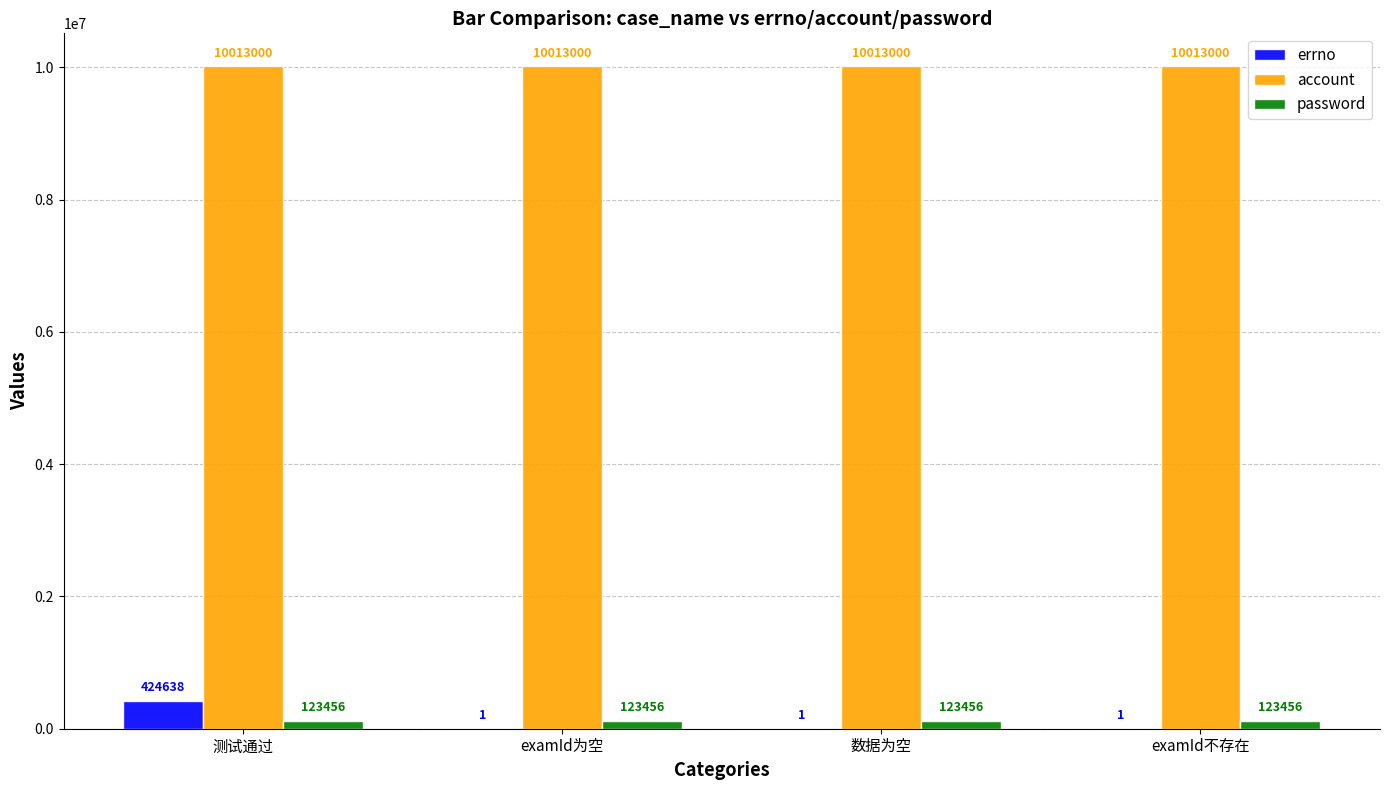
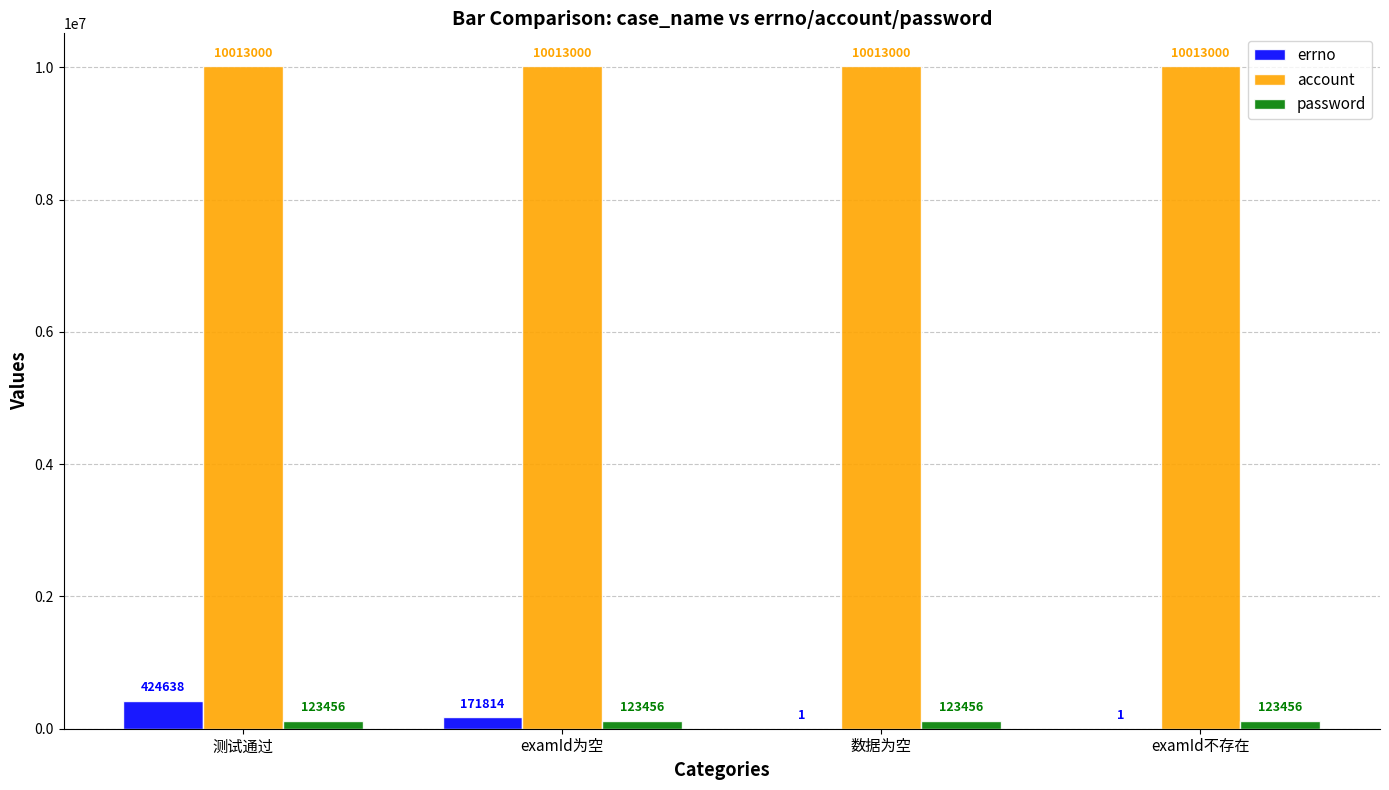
errno, examId为空: 1 -> 171814
